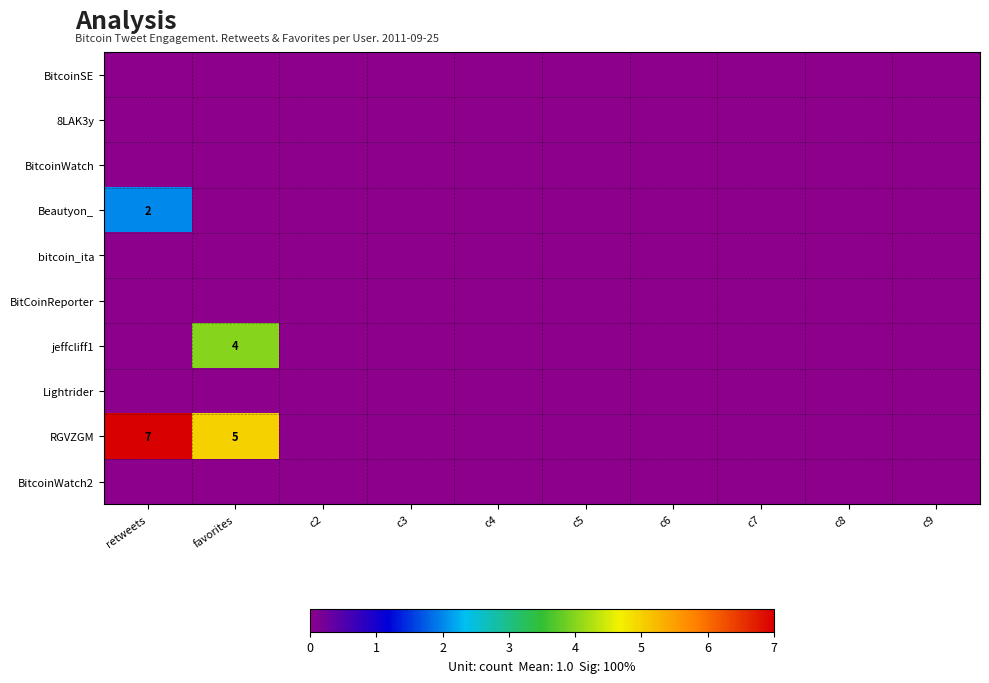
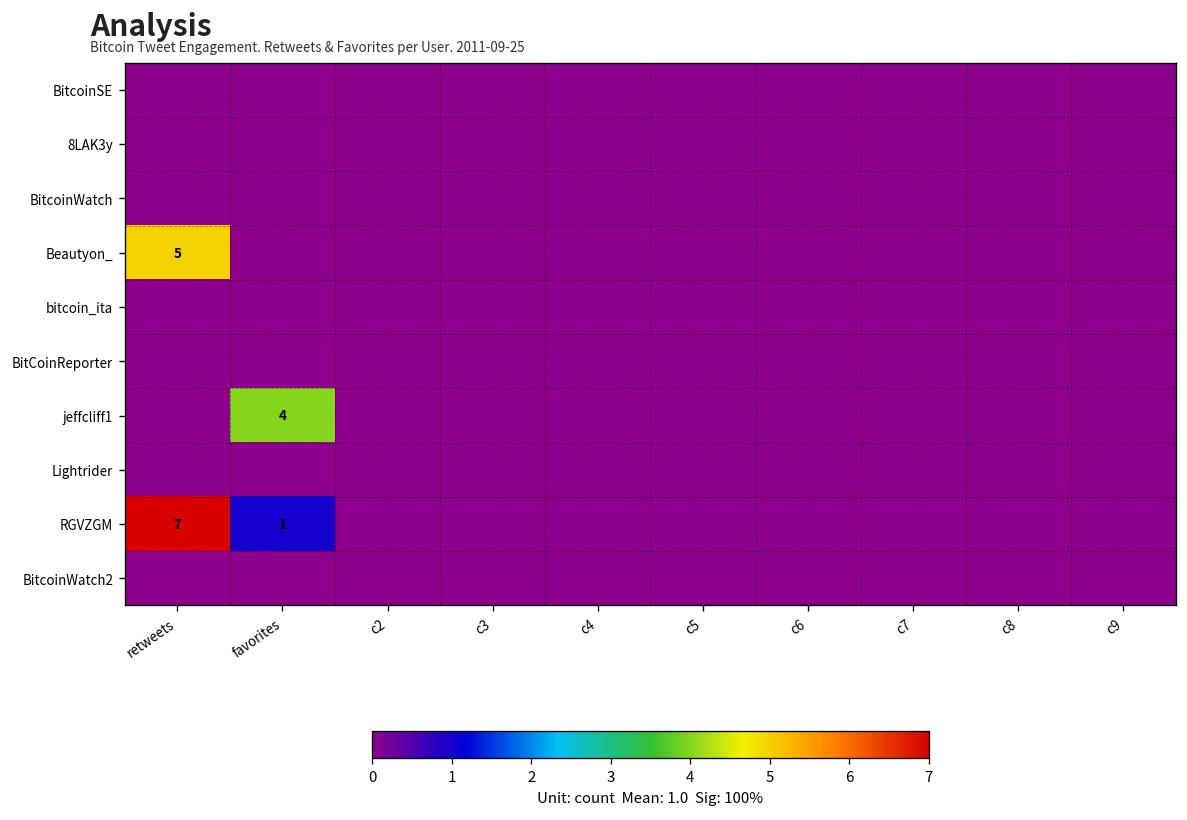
Beautyon_, retweets: 2 -> 5
RGVZGM, favorites: 5 -> 1
